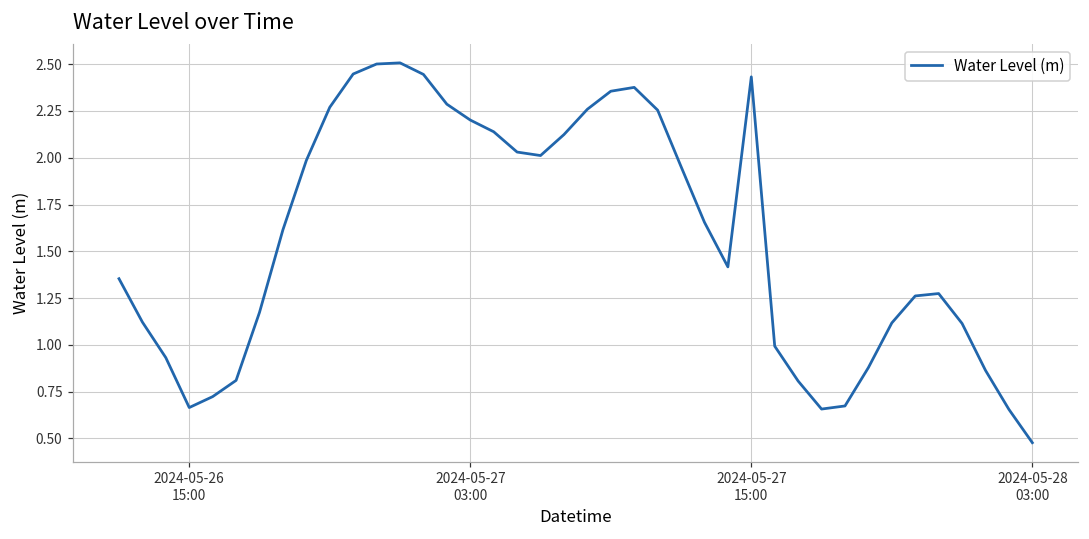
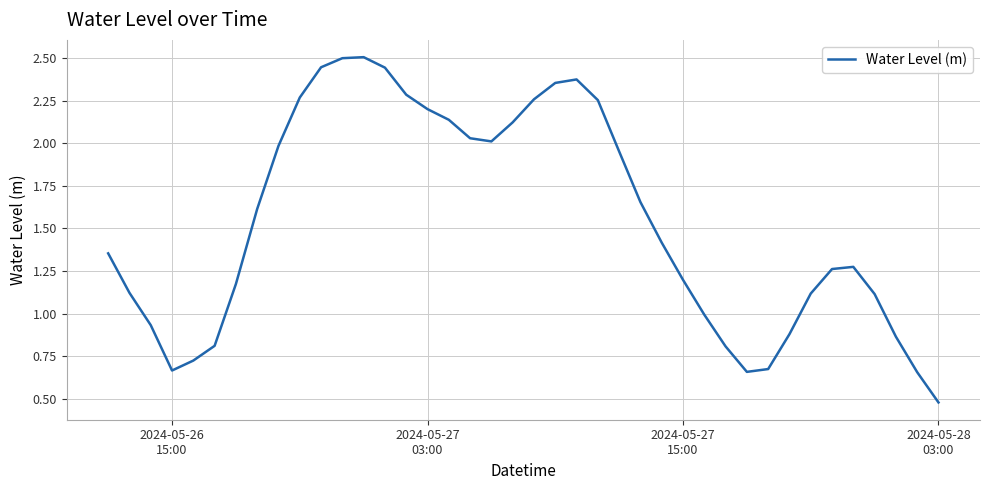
2024-05-27 15:00: 2.43 -> 1.20
